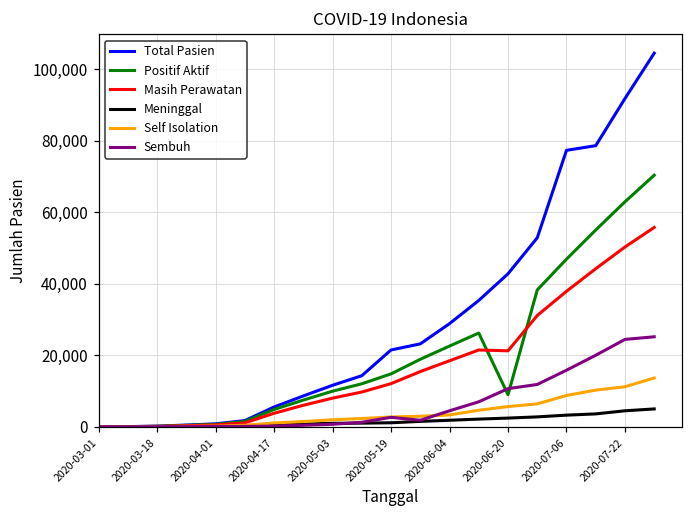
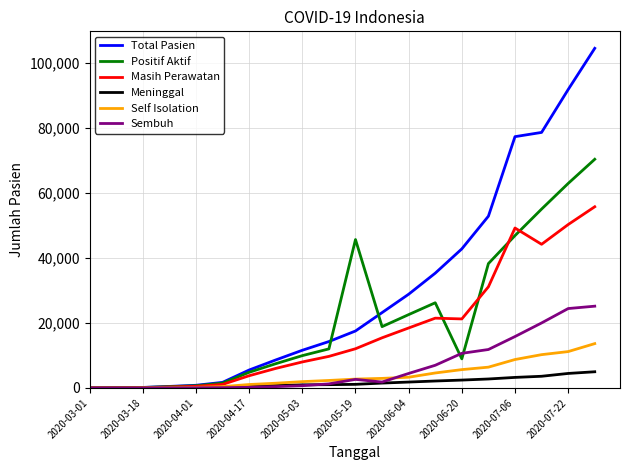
Total Pasien, 2020-05-19: 21,000 -> 18,000
Positif Aktif, 2020-05-19: 15,000 -> 46,000
Masih Perawatan, 2020-07-06: 38,000 -> 49,000
